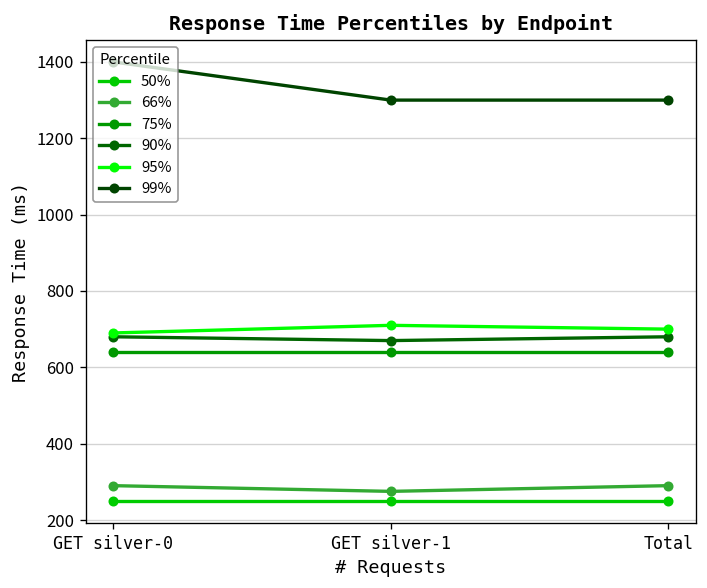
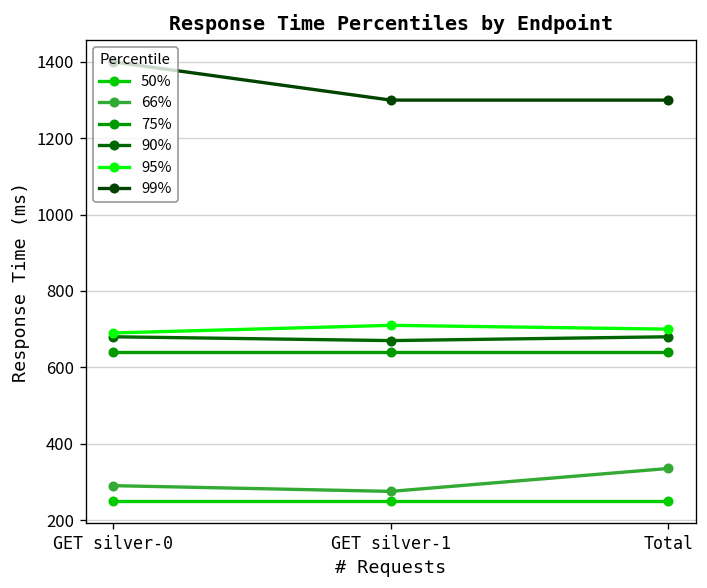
66%, Total: 290 -> 340
